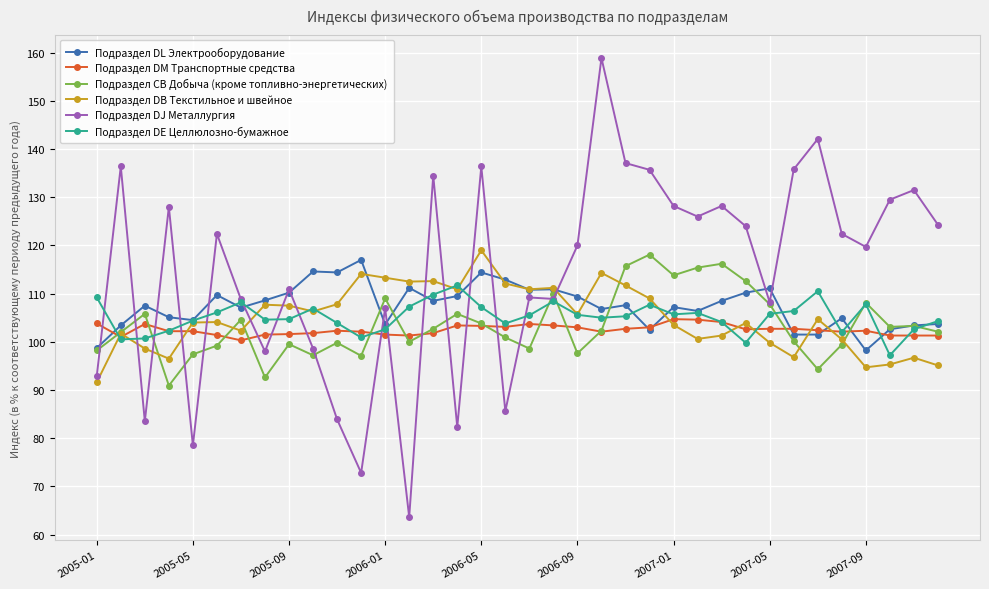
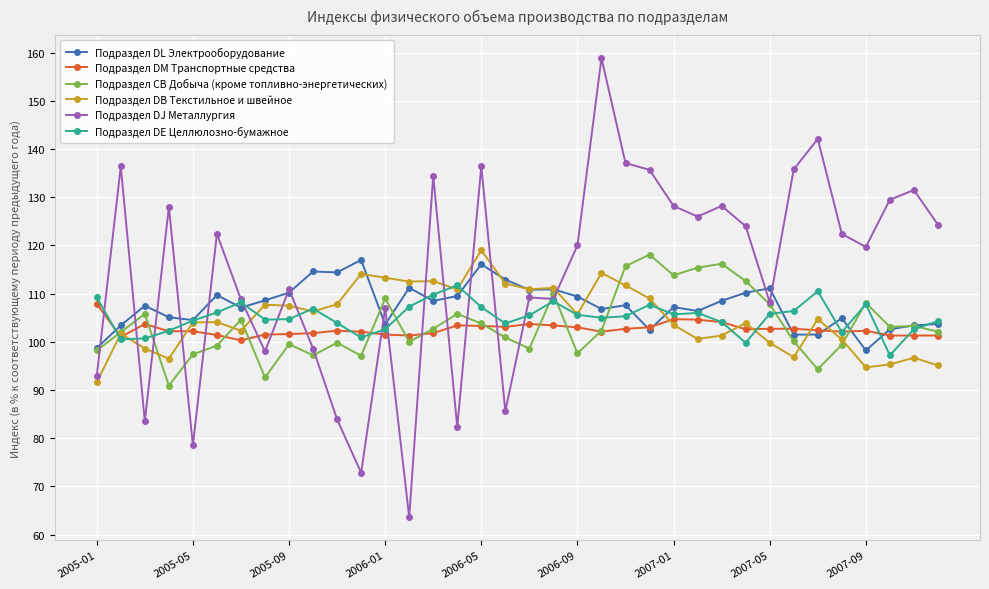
Подраздел DM Транспортные средства, 2005-01: 104 -> 108
Подраздел DL Электрооборудование, 2006-05: 114 -> 116
